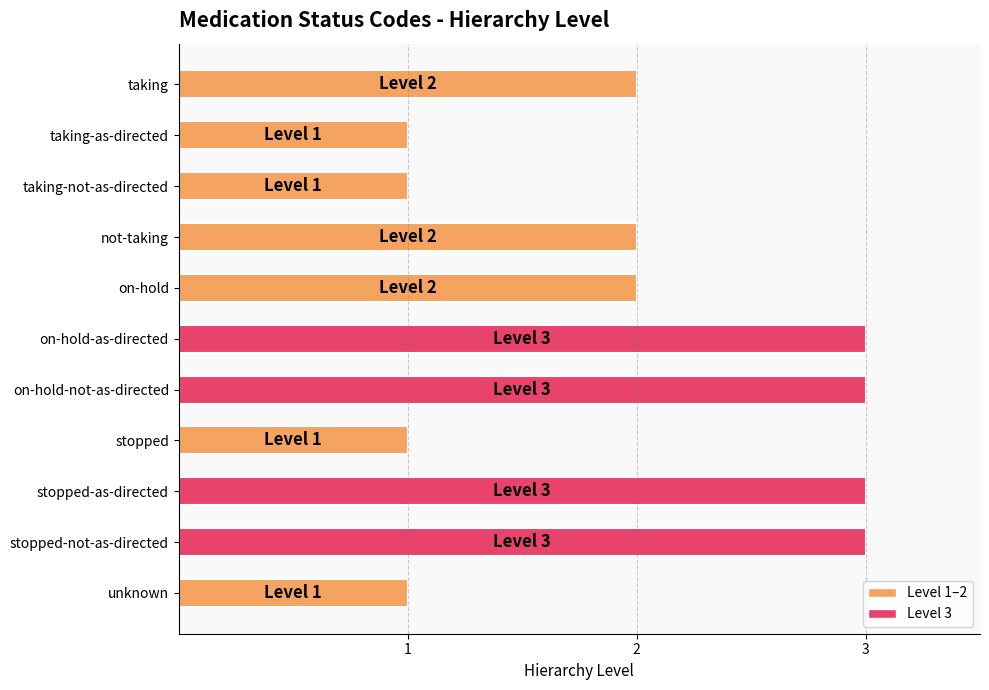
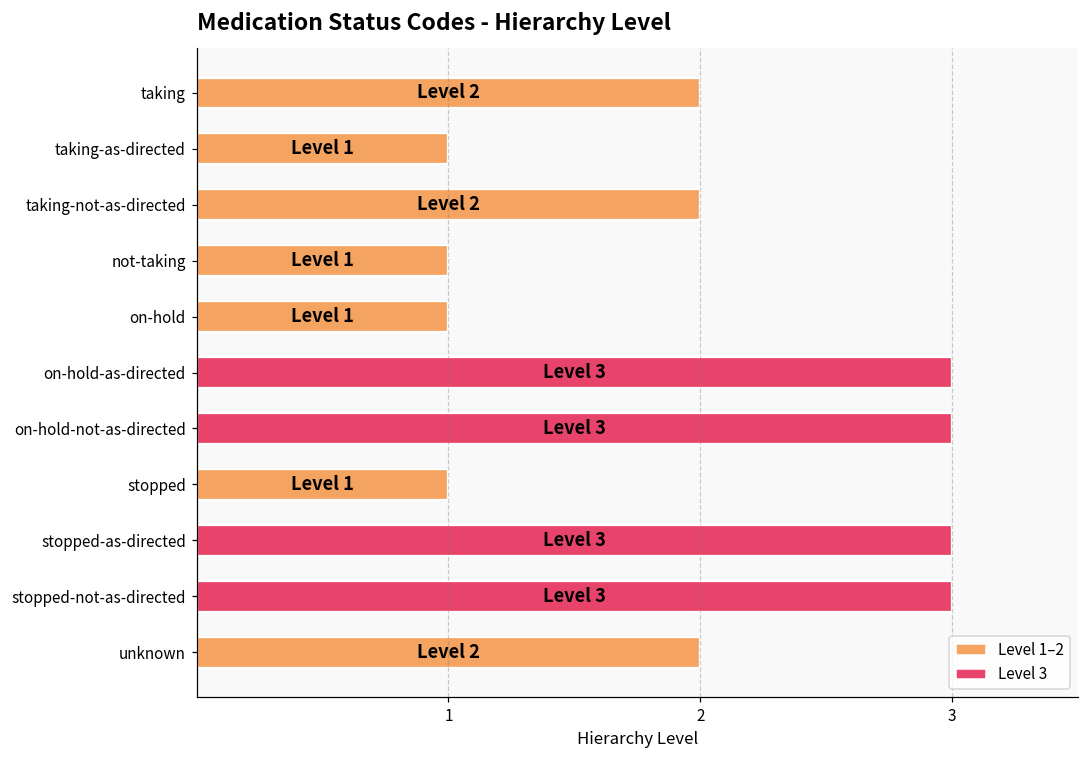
taking-not-as-directed: 1 -> 2
not-taking: 2 -> 1
on-hold: 2 -> 1
unknown: 1 -> 2
